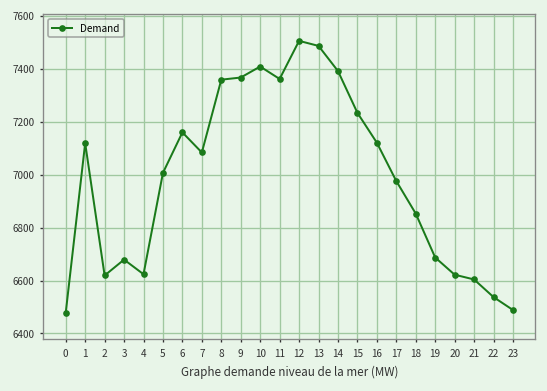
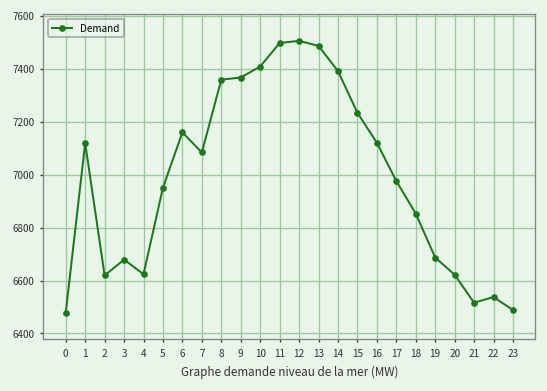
5: 7010 -> 6950
11: 7360 -> 7500
21: 6600 -> 6520
